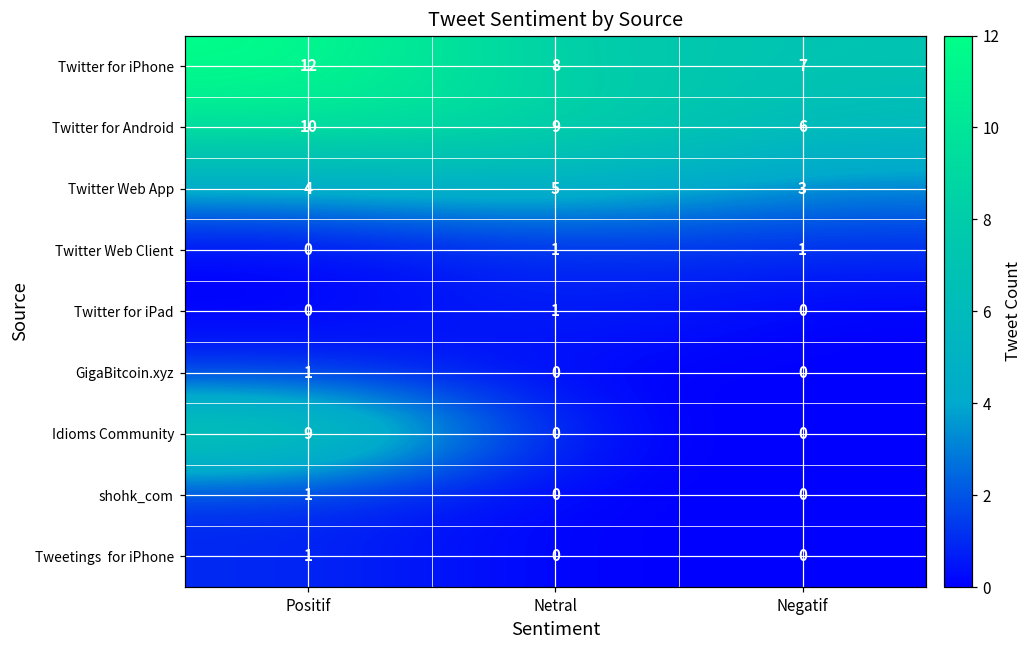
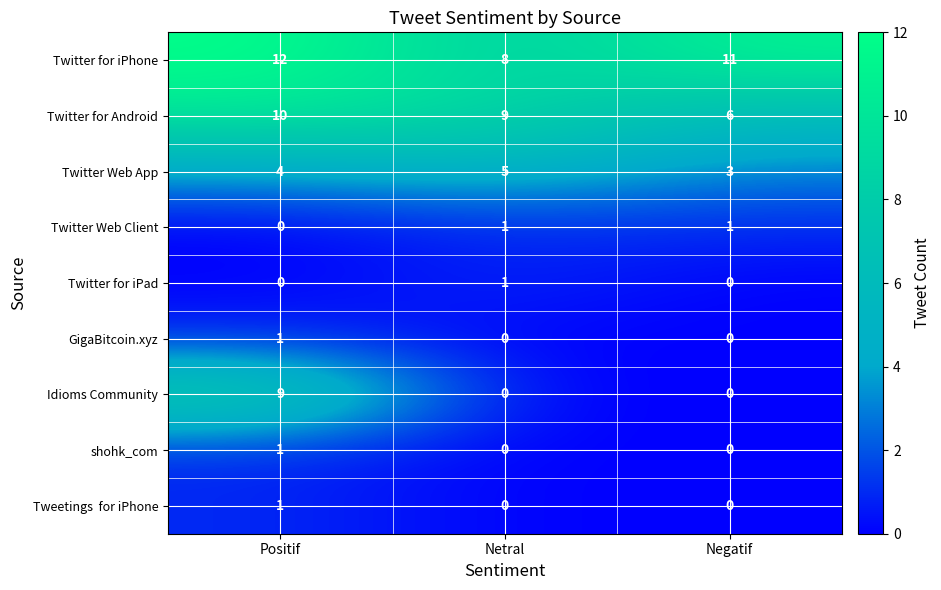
Twitter for iPhone, Negatif: 7 -> 11
